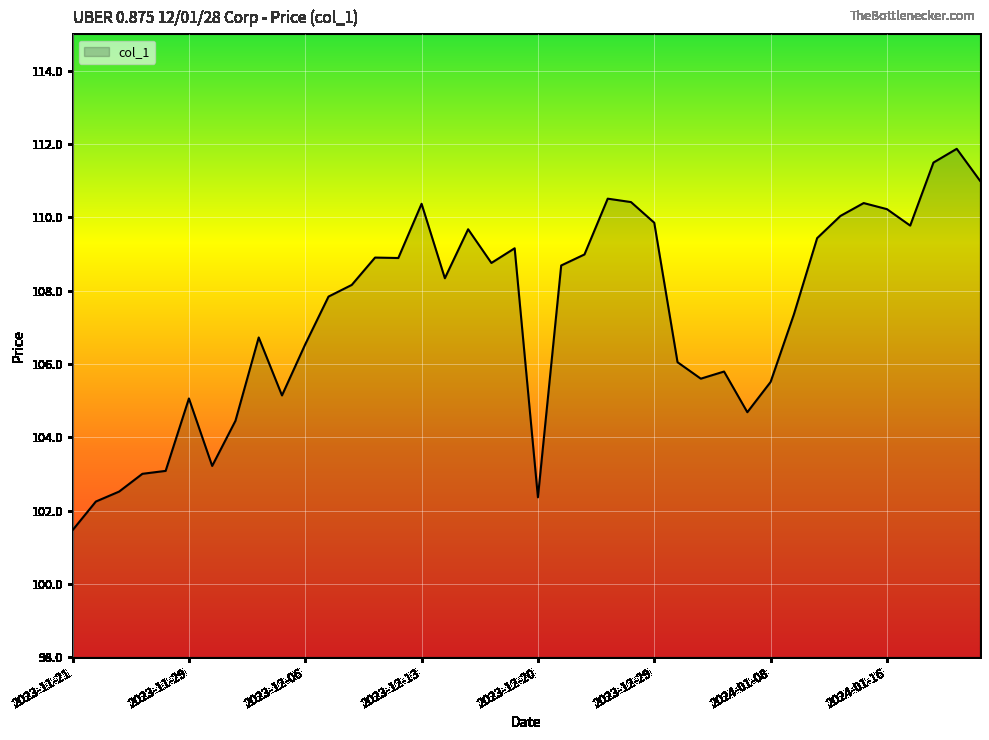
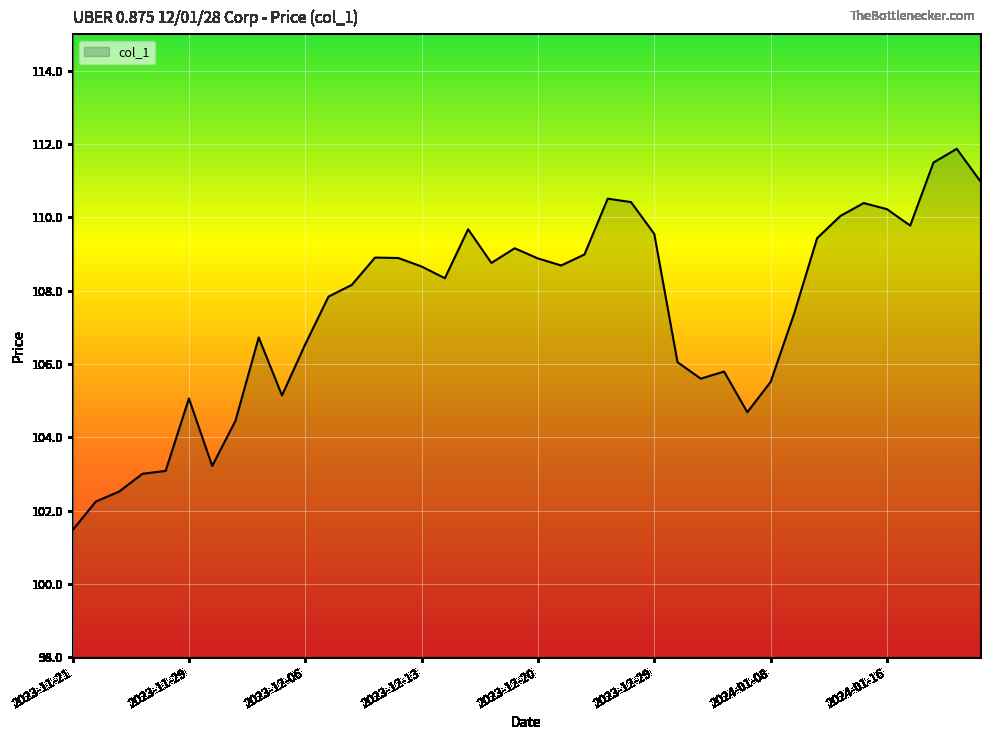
2023-12-13: 110.4 -> 108.7
2023-12-20: 102.4 -> 108.9
2023-12-29: 109.9 -> 109.6
